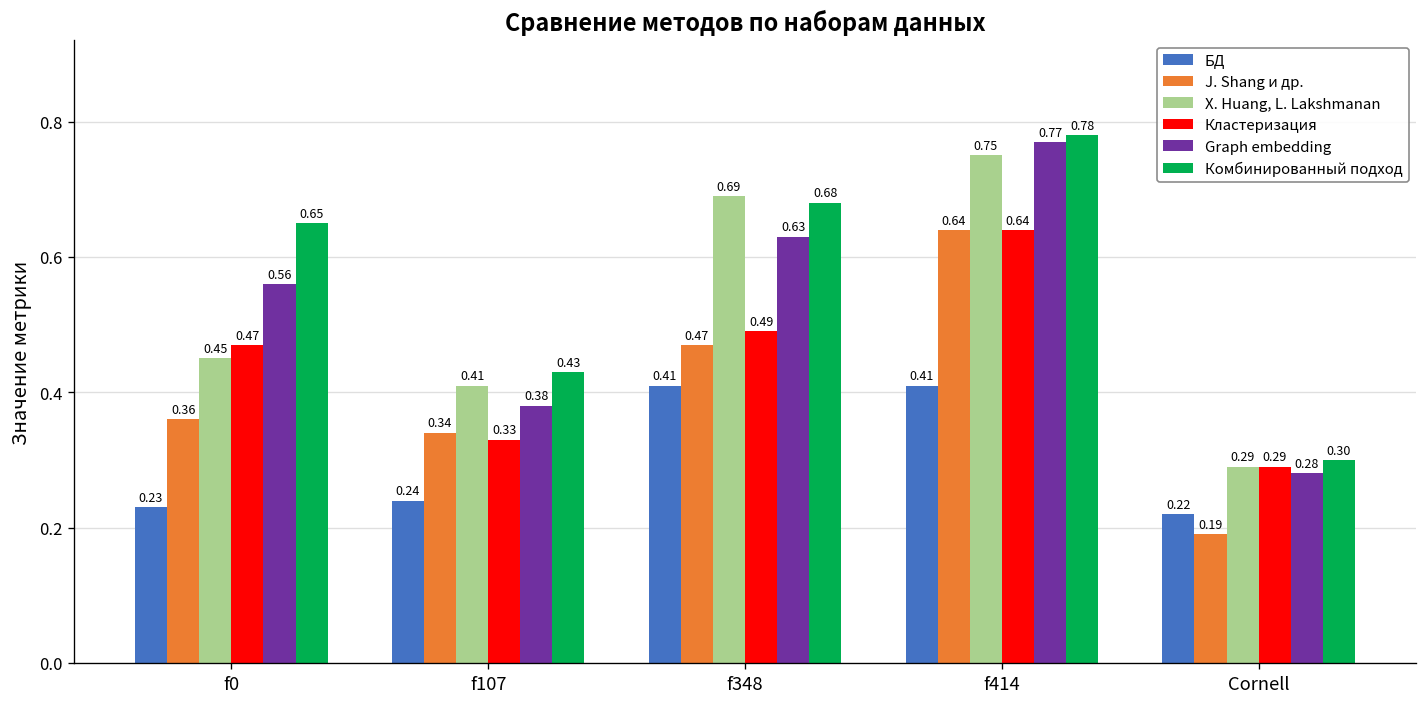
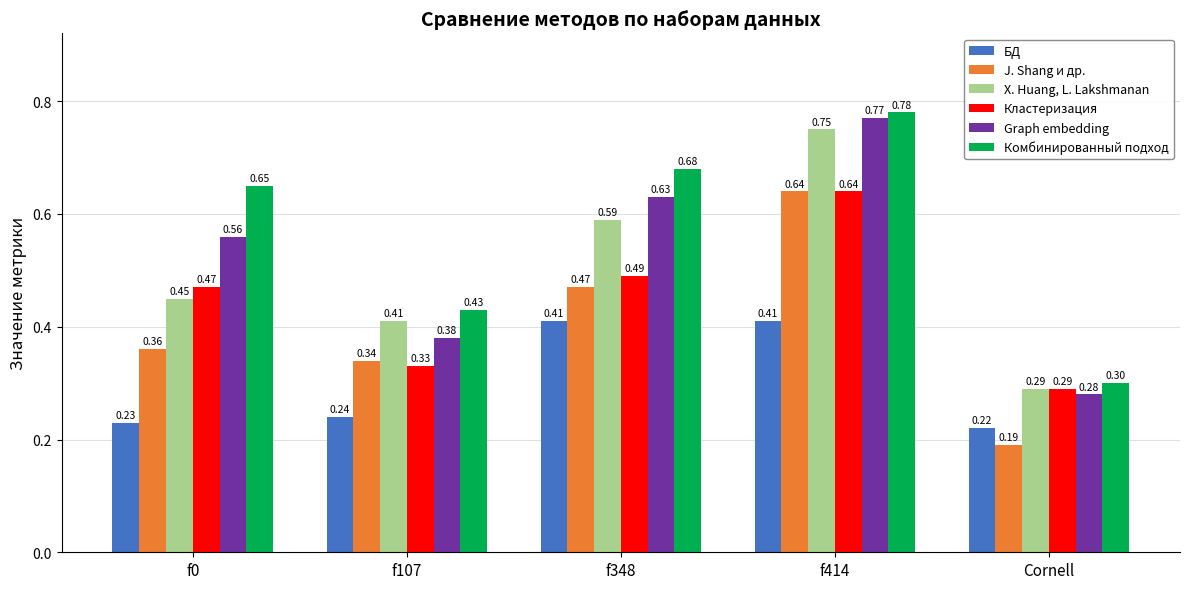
X. Huang, L. Lakshmanan, f348: 0.69 -> 0.59
